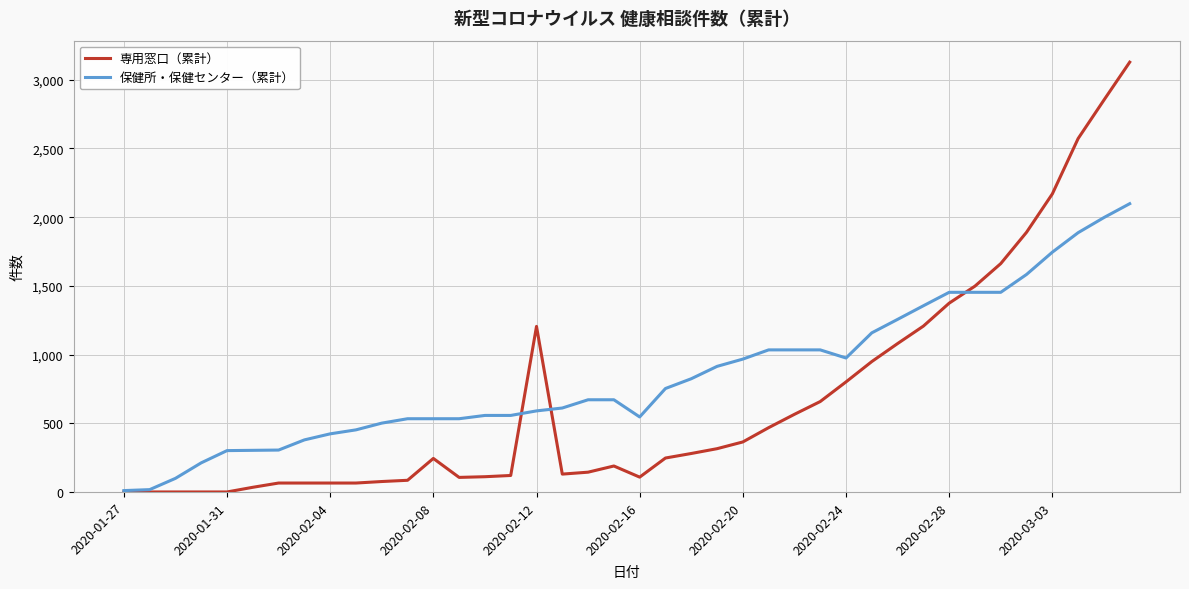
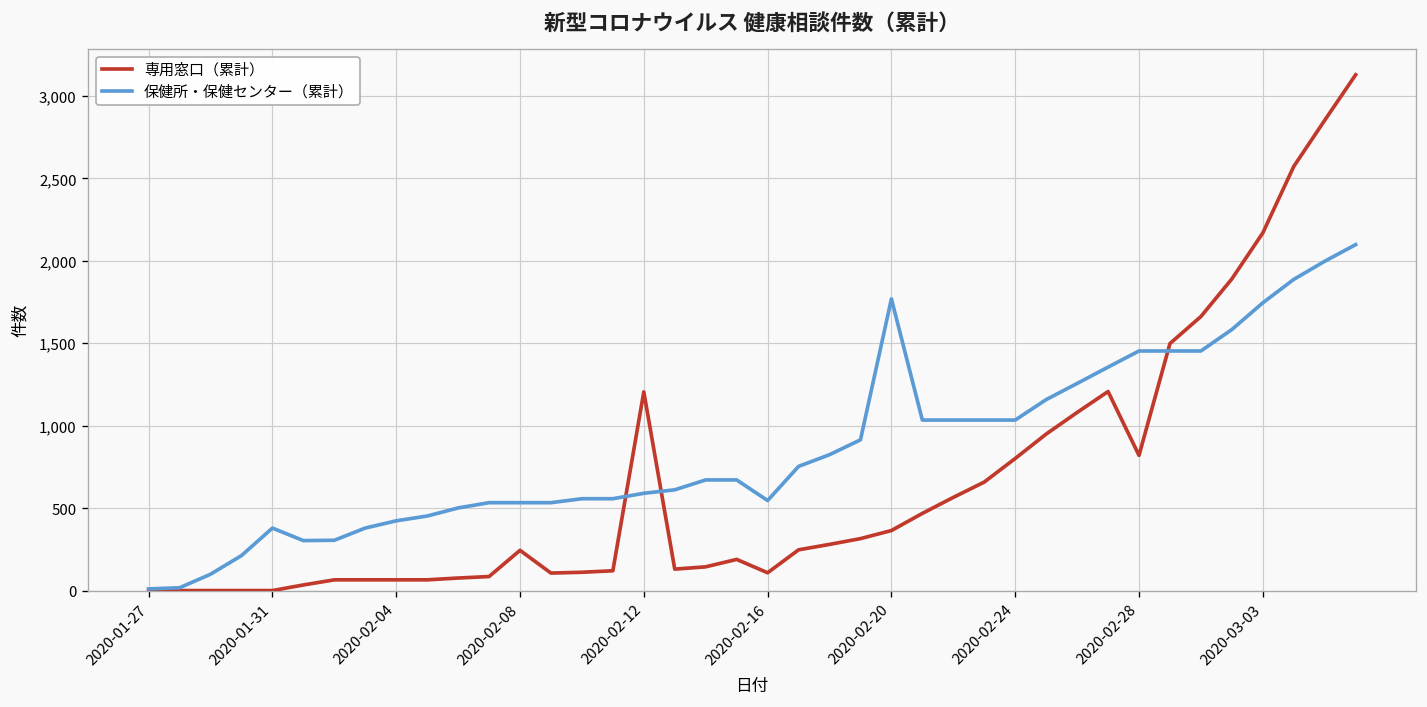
保健所・保健センター（累計）, 2020-01-31: 300 -> 380
保健所・保健センター（累計）, 2020-02-20: 970 -> 1,770
保健所・保健センター（累計）, 2020-02-24: 980 -> 1,030
専用窓口（累計）, 2020-02-28: 1,370 -> 820
